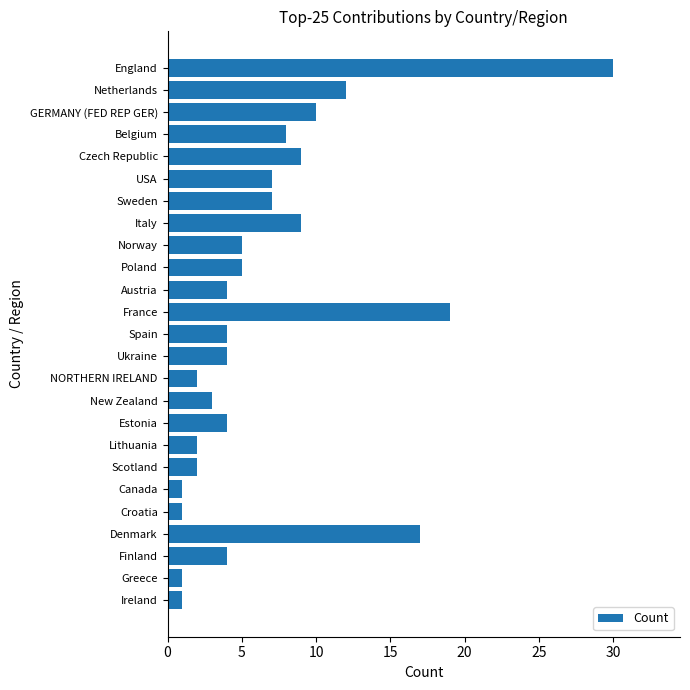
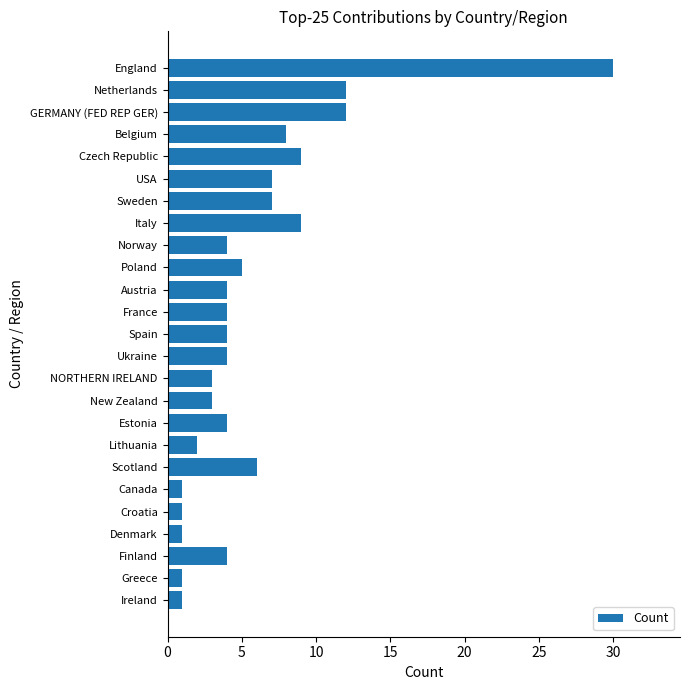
GERMANY (FED REP GER): 10 -> 12
Norway: 5 -> 4
France: 19 -> 4
NORTHERN IRELAND: 2 -> 3
Scotland: 2 -> 6
Denmark: 17 -> 1
